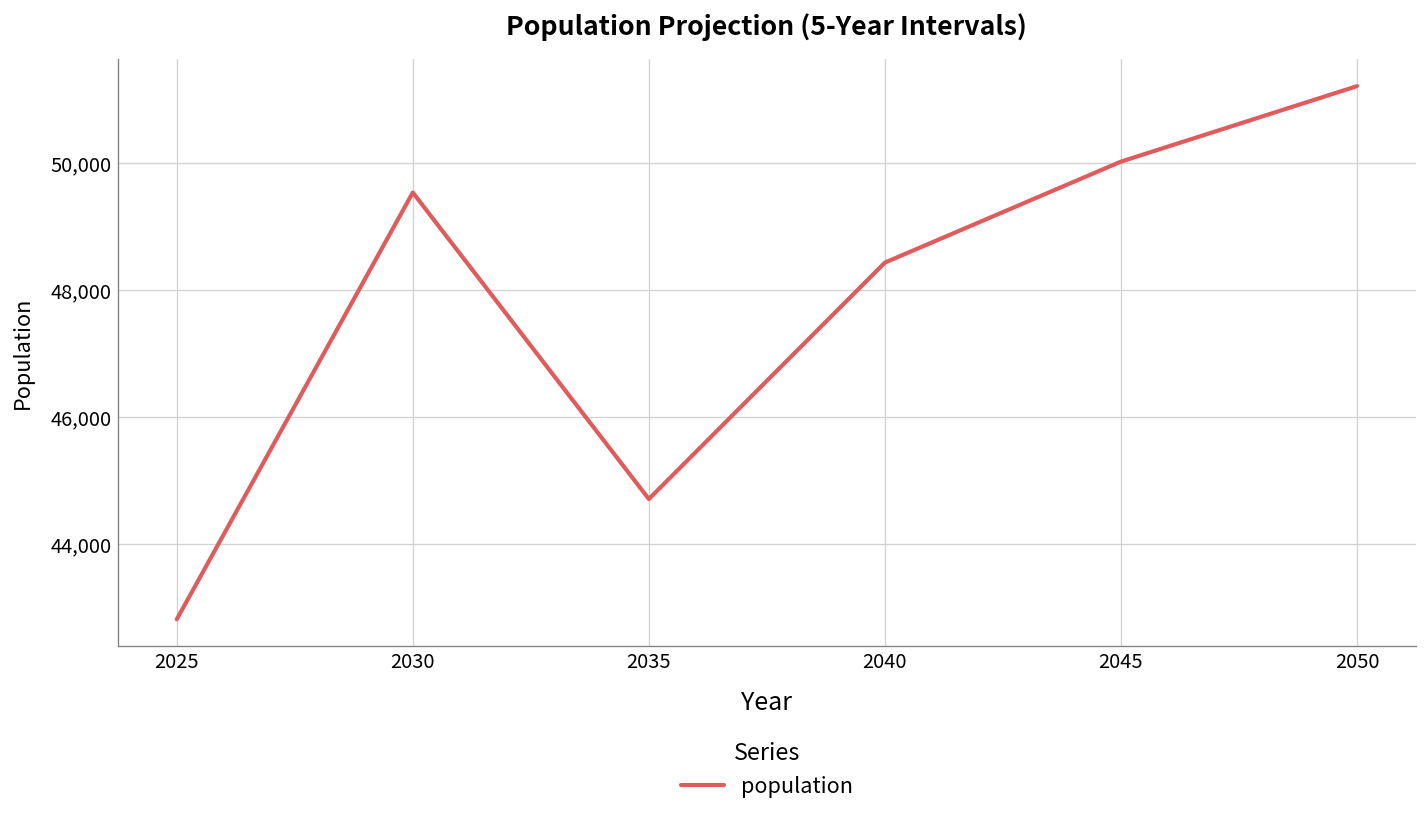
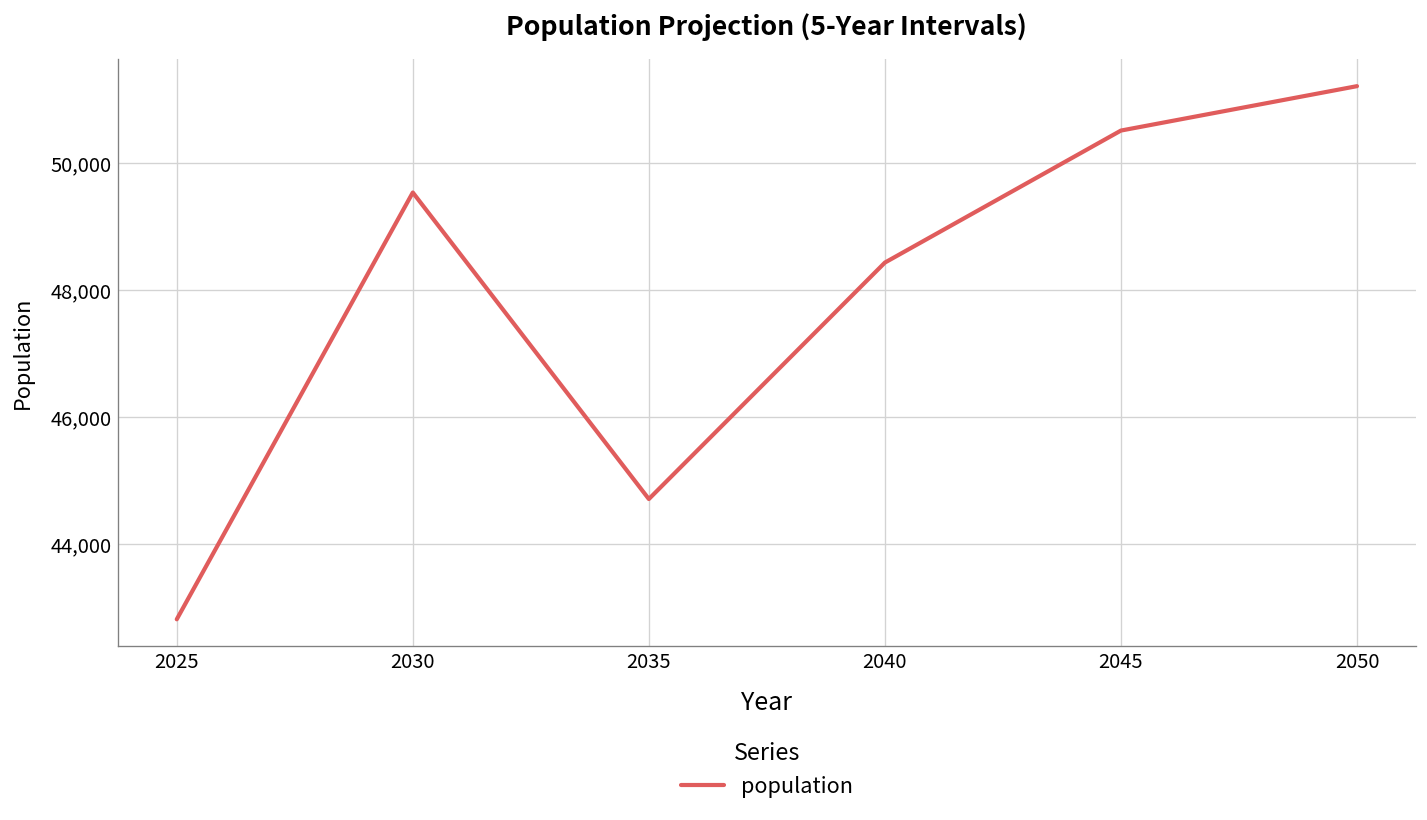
2045: 50,000 -> 50,500
